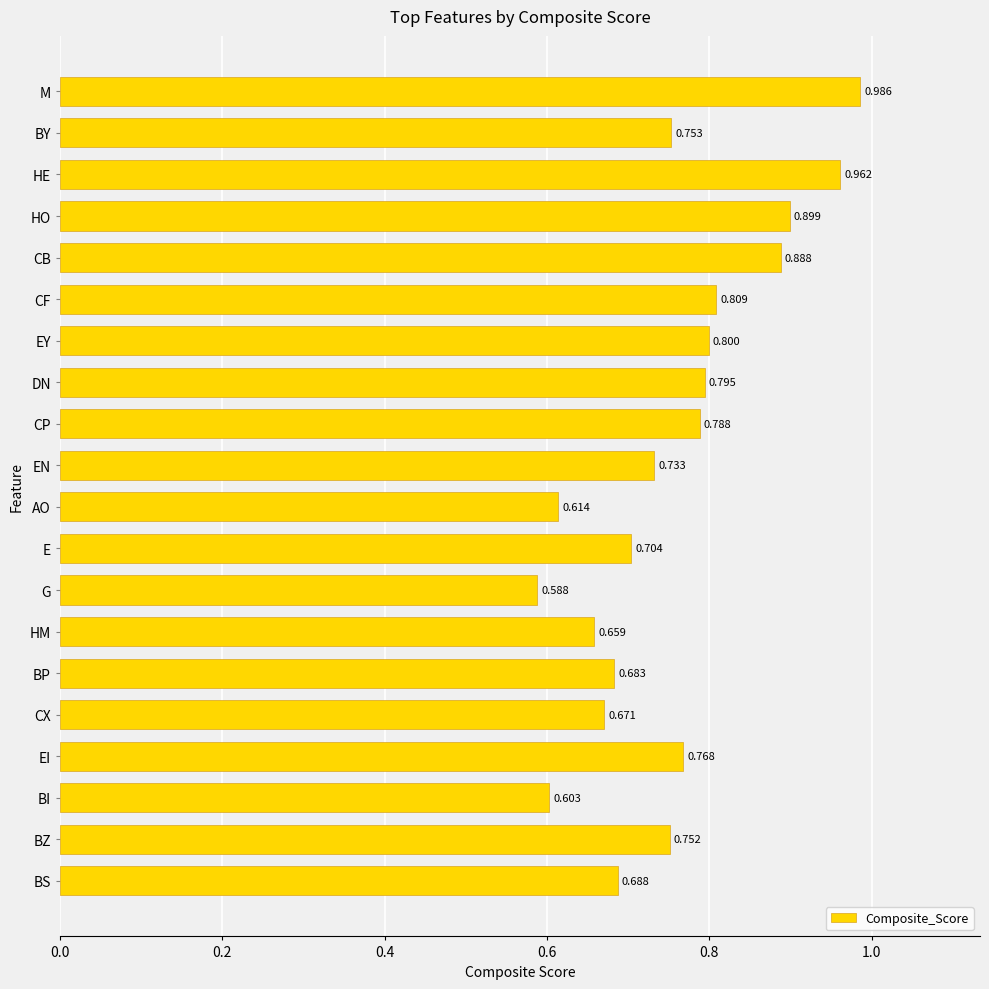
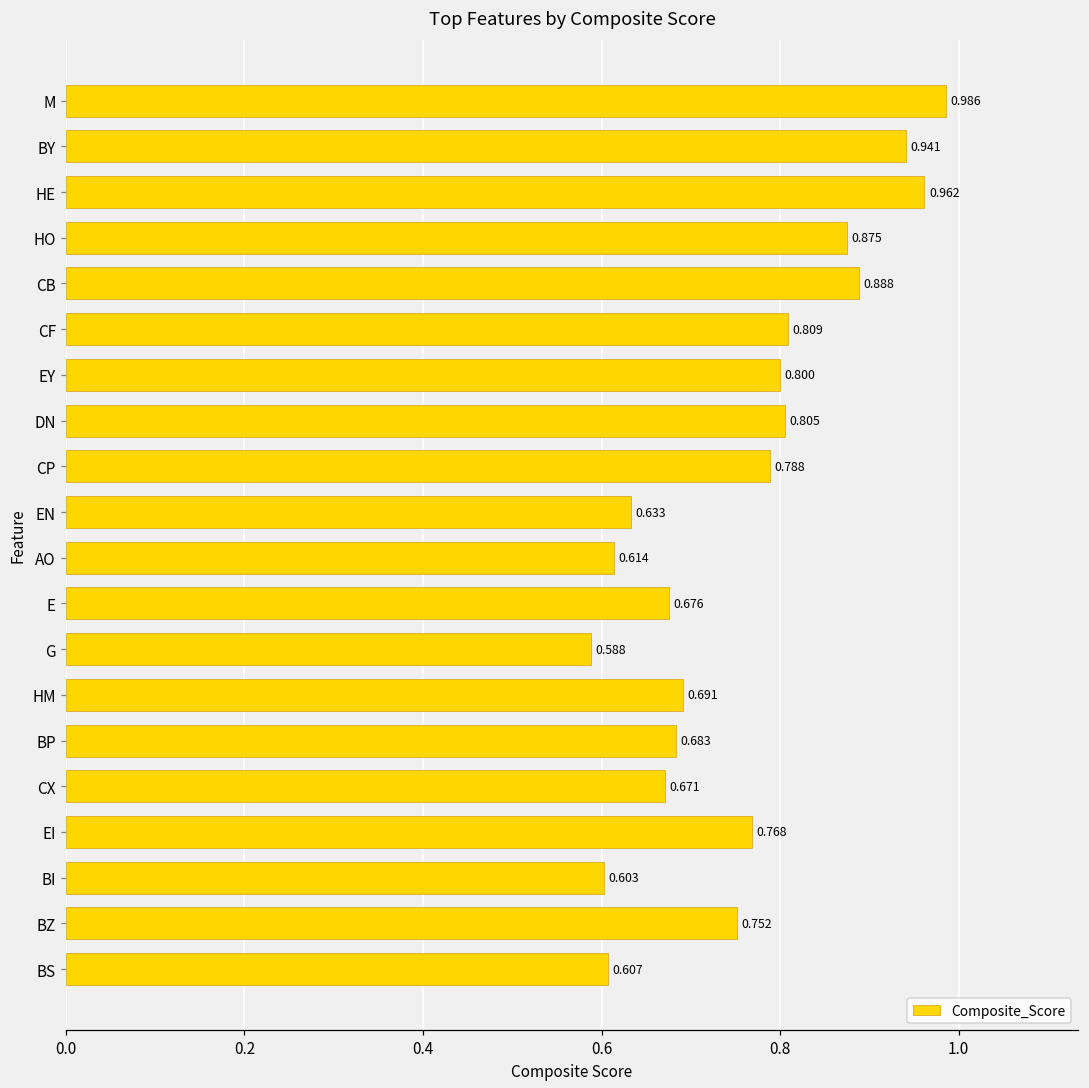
BY: 0.753 -> 0.941
HO: 0.899 -> 0.875
DN: 0.795 -> 0.805
EN: 0.733 -> 0.633
E: 0.704 -> 0.676
HM: 0.659 -> 0.691
BS: 0.688 -> 0.607
